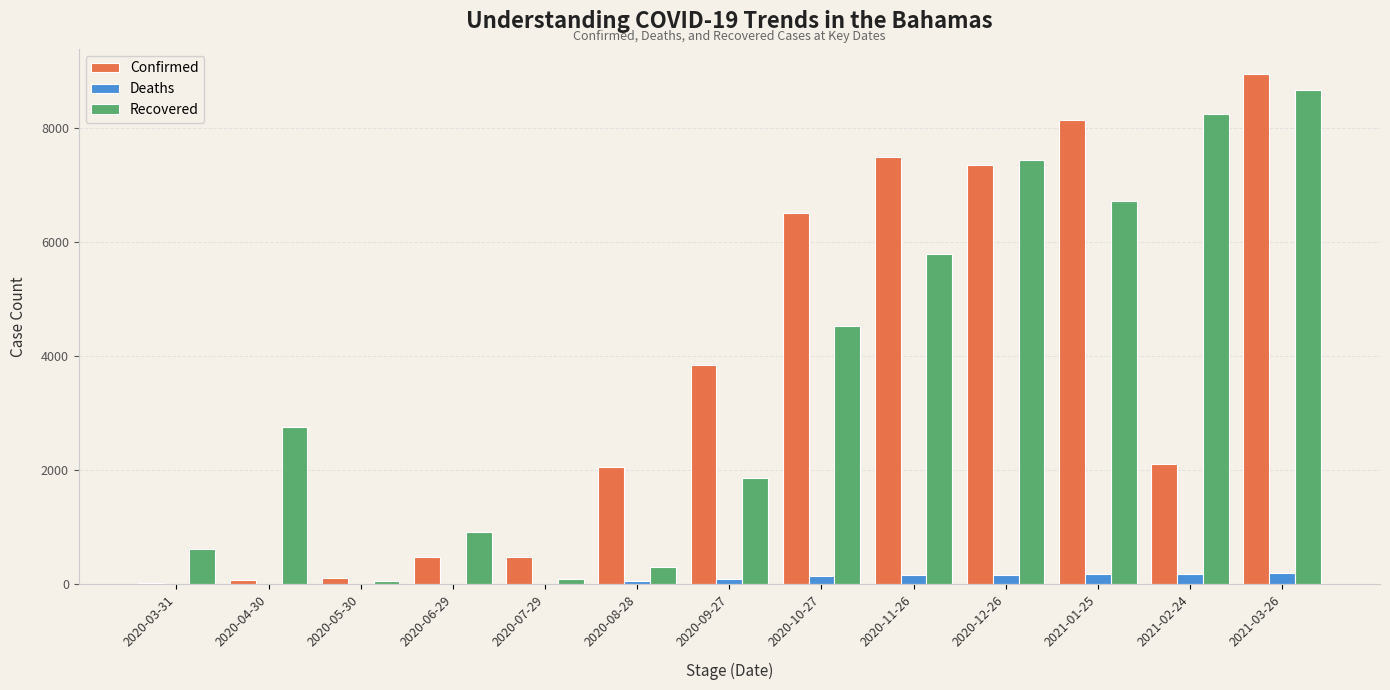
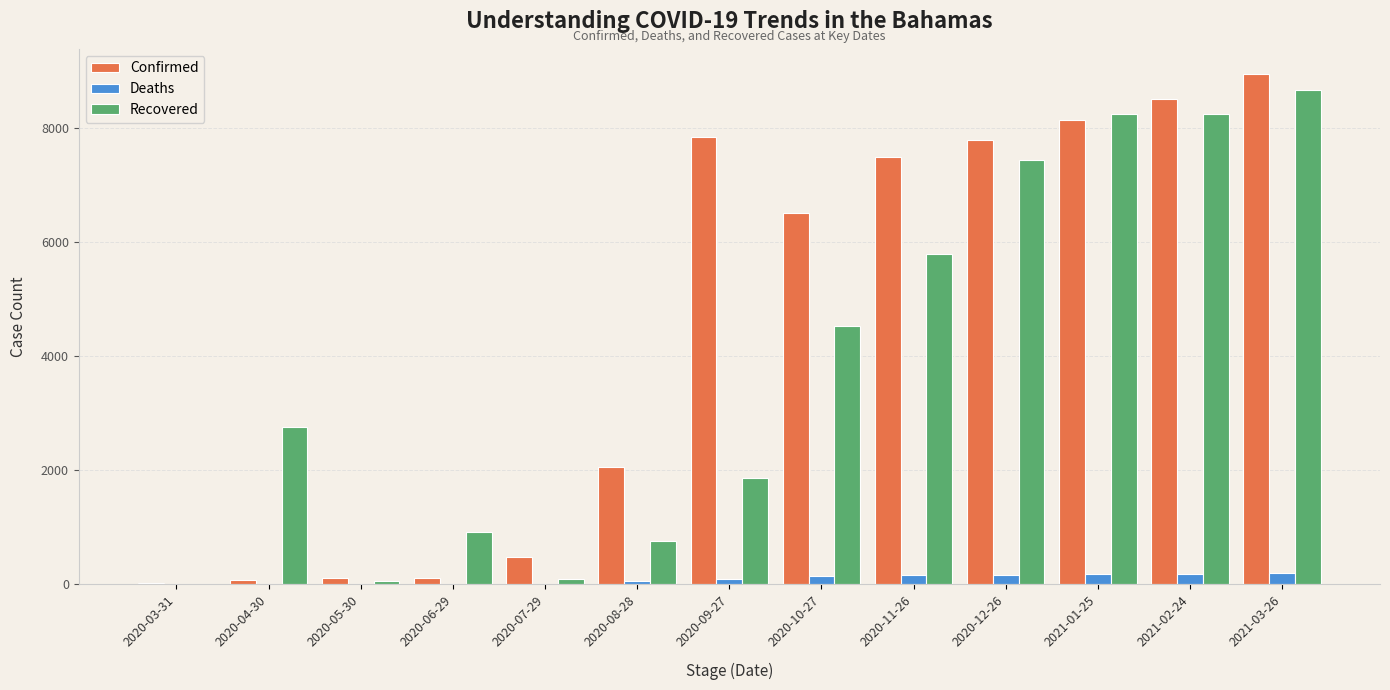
Recovered, 2020-03-31: 600 -> 0
Confirmed, 2020-06-29: 500 -> 100
Recovered, 2020-08-28: 300 -> 800
Confirmed, 2020-09-27: 3800 -> 7800
Confirmed, 2020-12-26: 7300 -> 7800
Recovered, 2021-01-25: 6700 -> 8200
Confirmed, 2021-02-24: 2100 -> 8500
